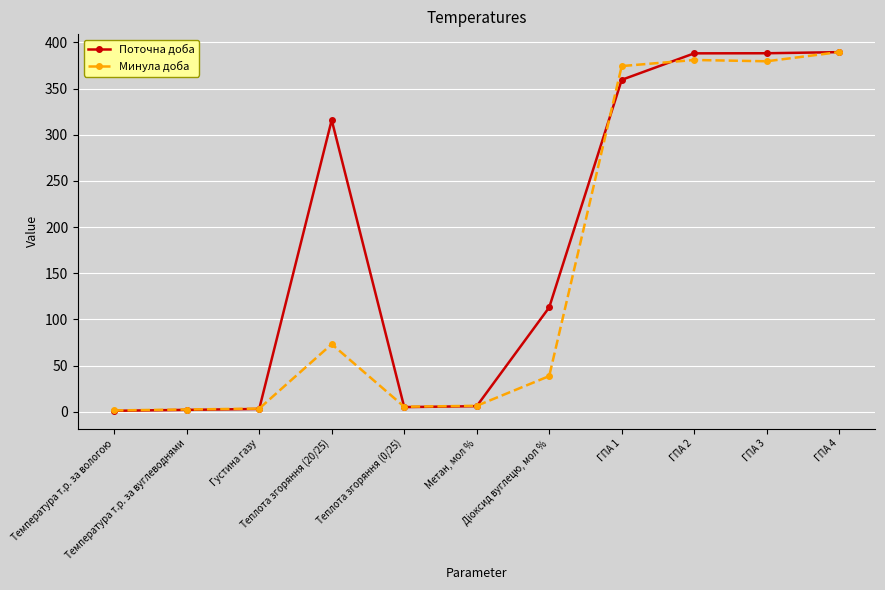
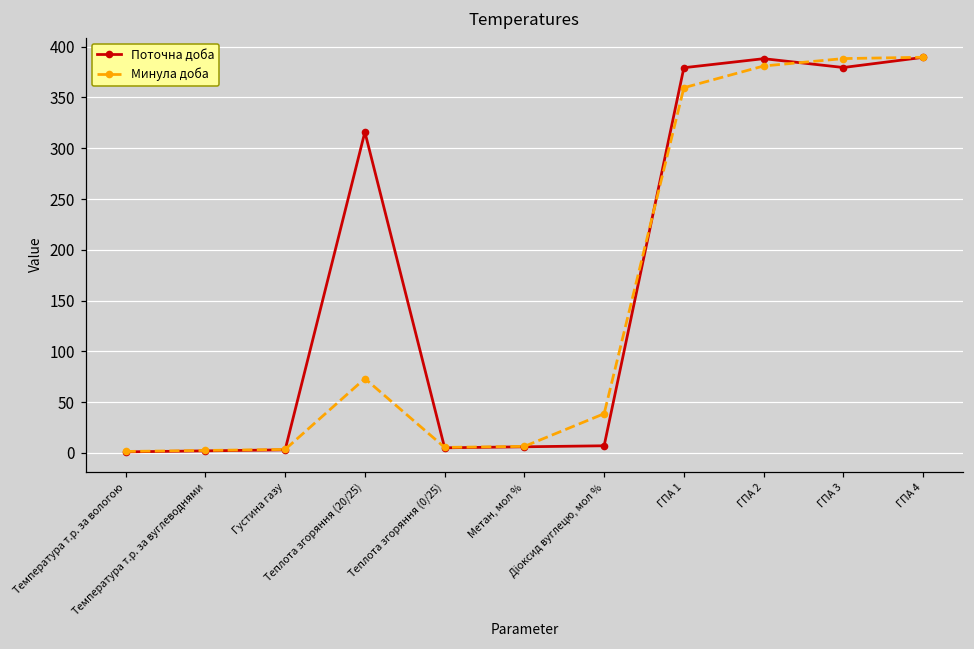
Поточна доба, Діоксид вуглецю, мол %: 110 -> 10
Поточна доба, ГПА 1: 360 -> 380
Минула доба, ГПА 1: 370 -> 360
Поточна доба, ГПА 3: 390 -> 380
Минула доба, ГПА 3: 380 -> 390
